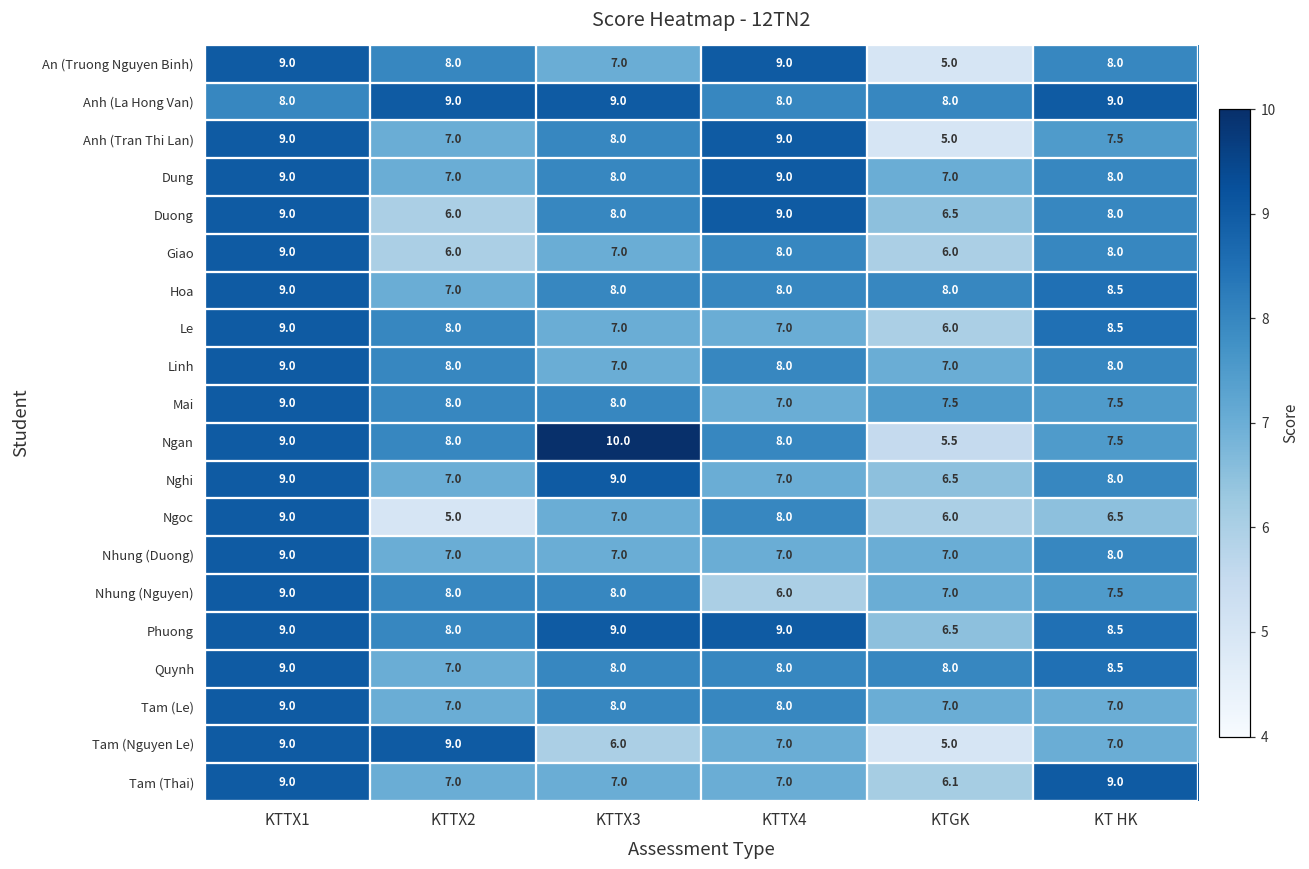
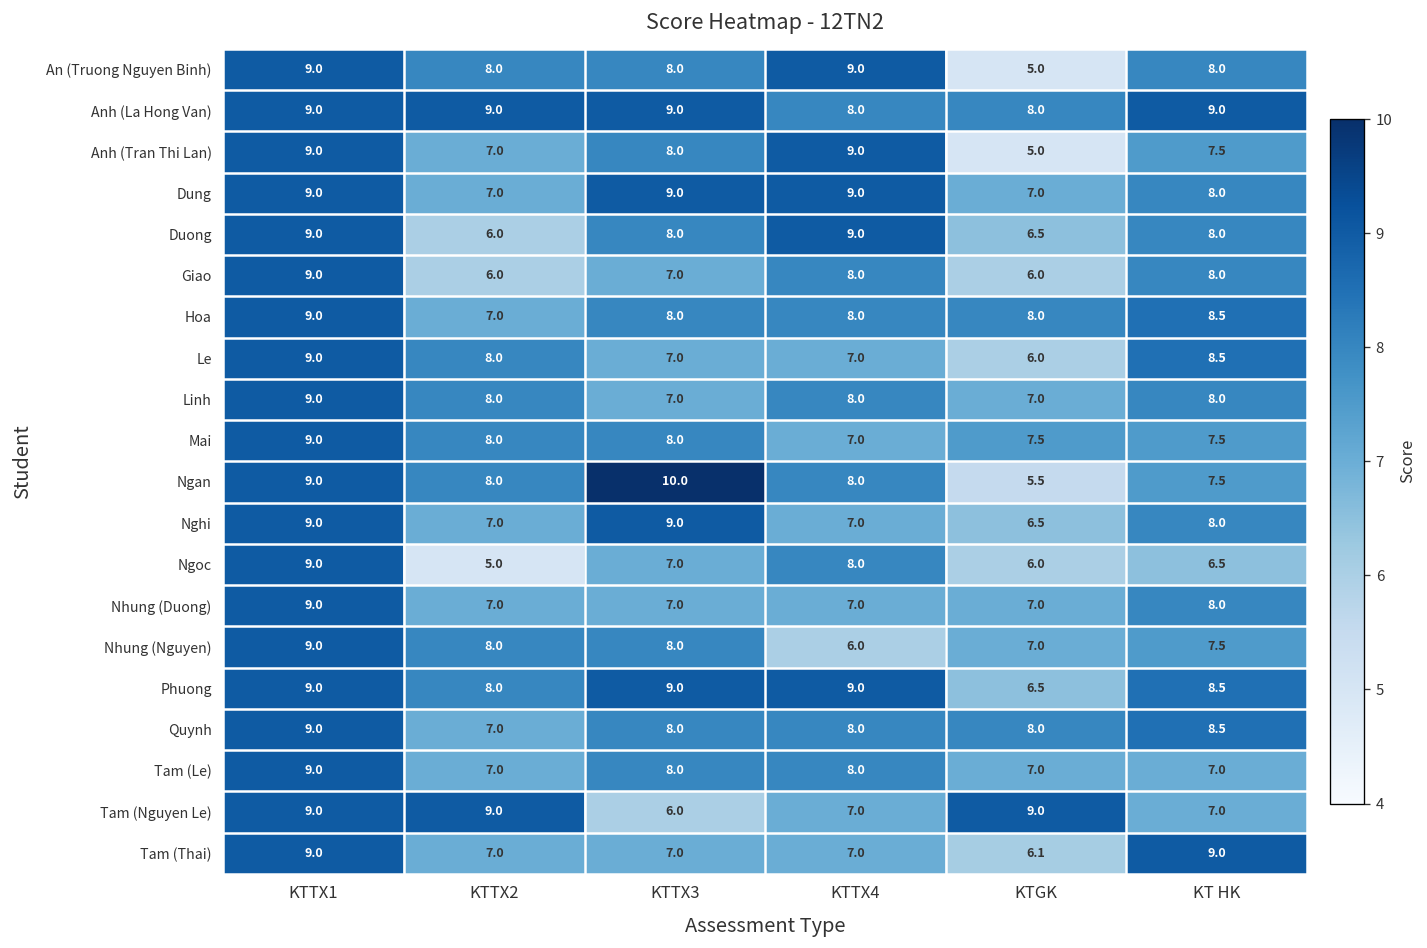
An (Truong Nguyen Binh), KTTX3: 7.0 -> 8.0
Anh (La Hong Van), KTTX1: 8.0 -> 9.0
Dung, KTTX3: 8.0 -> 9.0
Tam (Nguyen Le), KTGK: 5.0 -> 9.0
